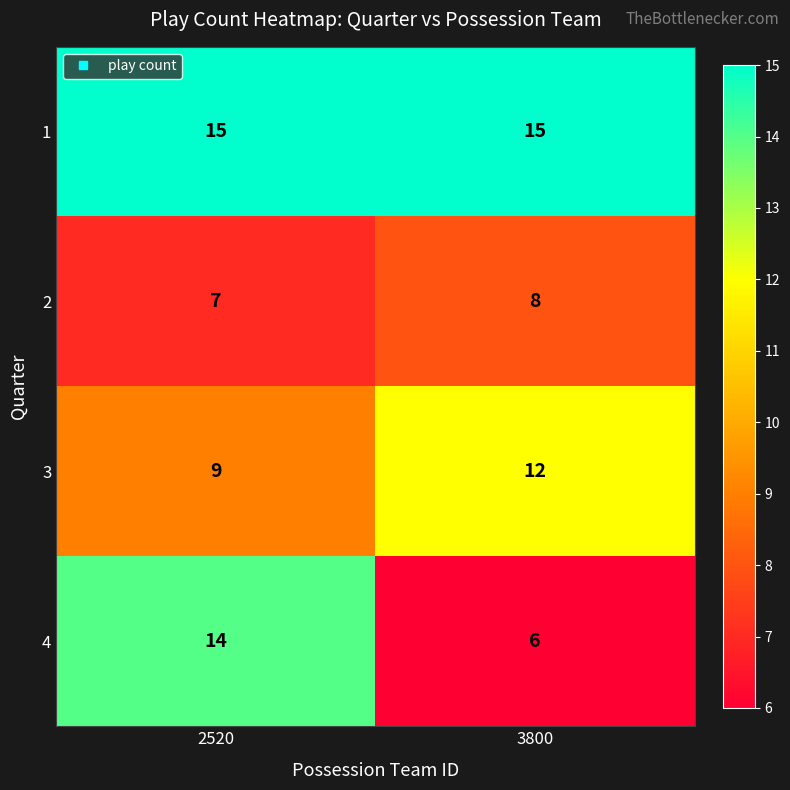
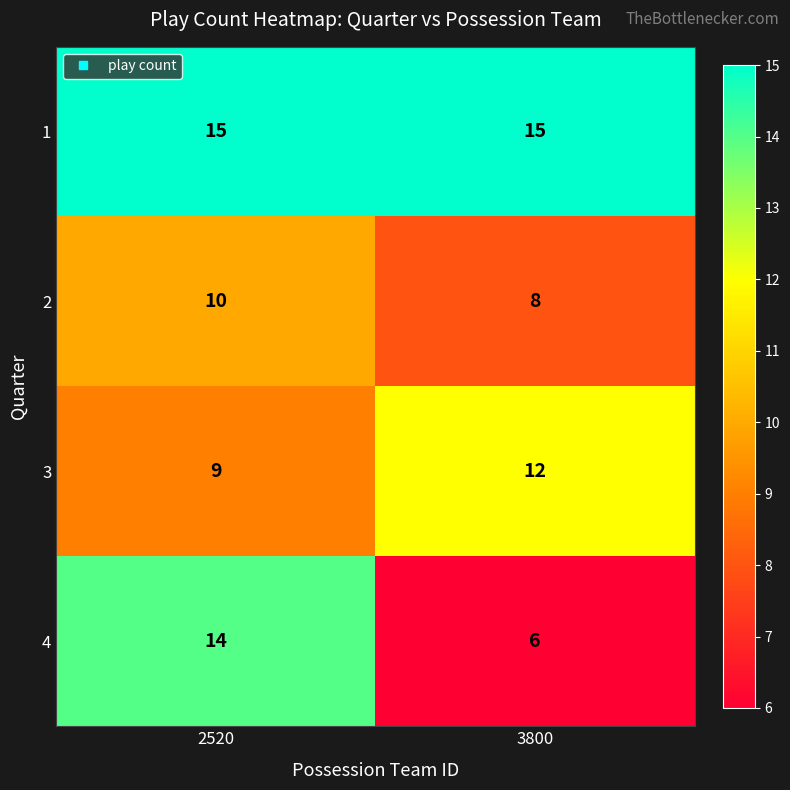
2, 2520: 7 -> 10
